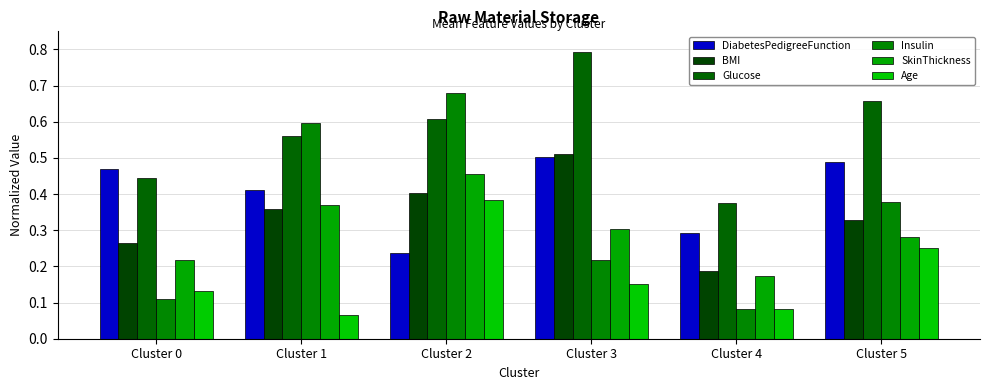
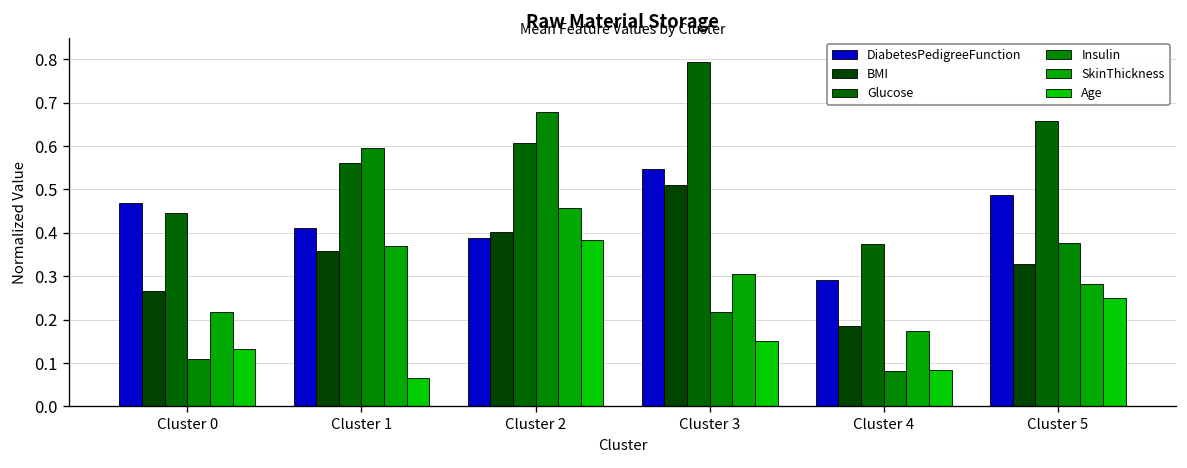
DiabetesPedigreeFunction, Cluster 2: 0.24 -> 0.39
DiabetesPedigreeFunction, Cluster 3: 0.50 -> 0.55
